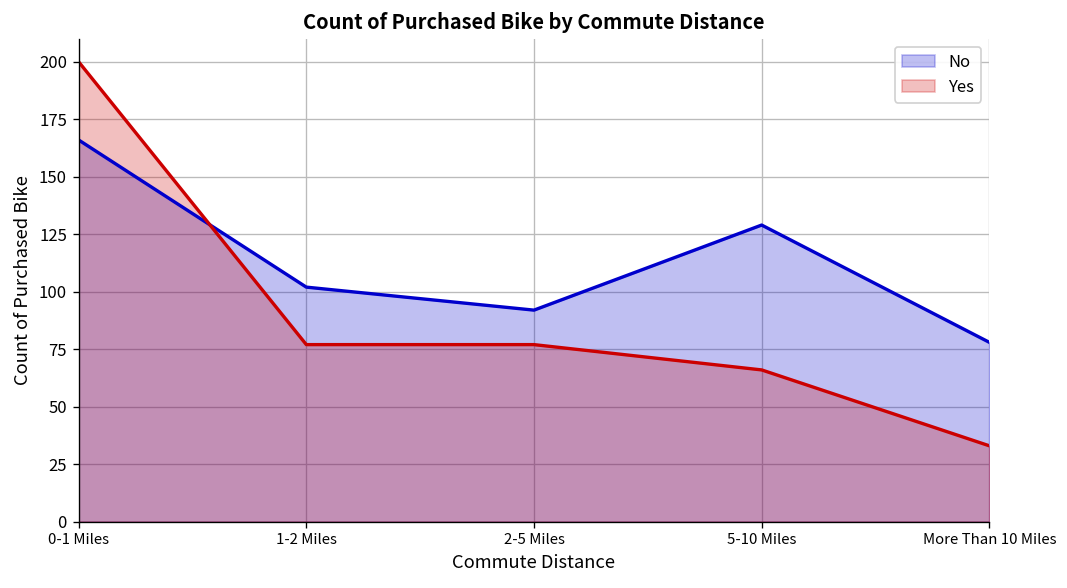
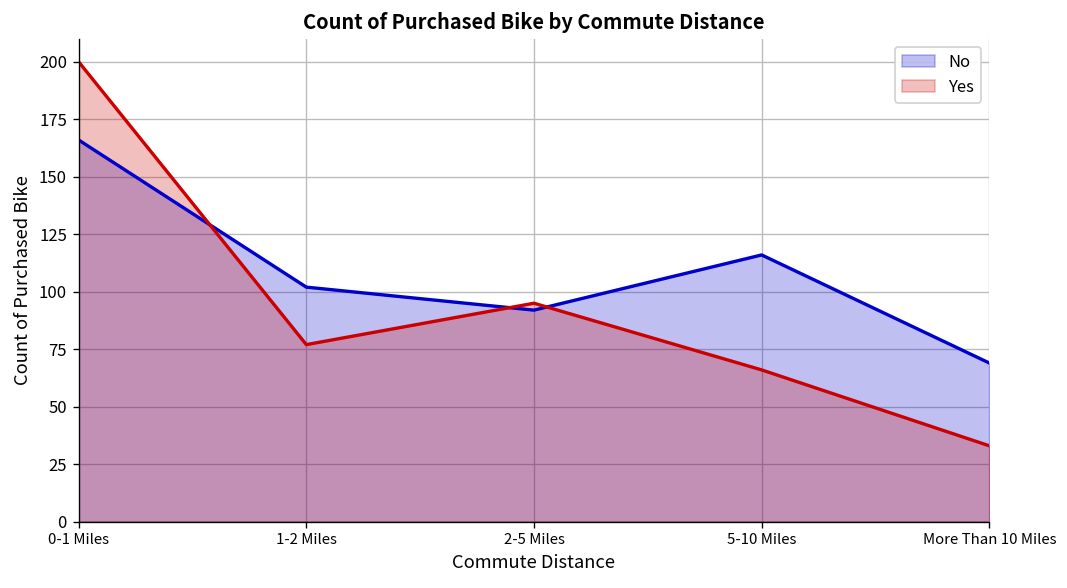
Yes, 2-5 Miles: 77 -> 95
No, 5-10 Miles: 129 -> 116
No, More Than 10 Miles: 78 -> 69
